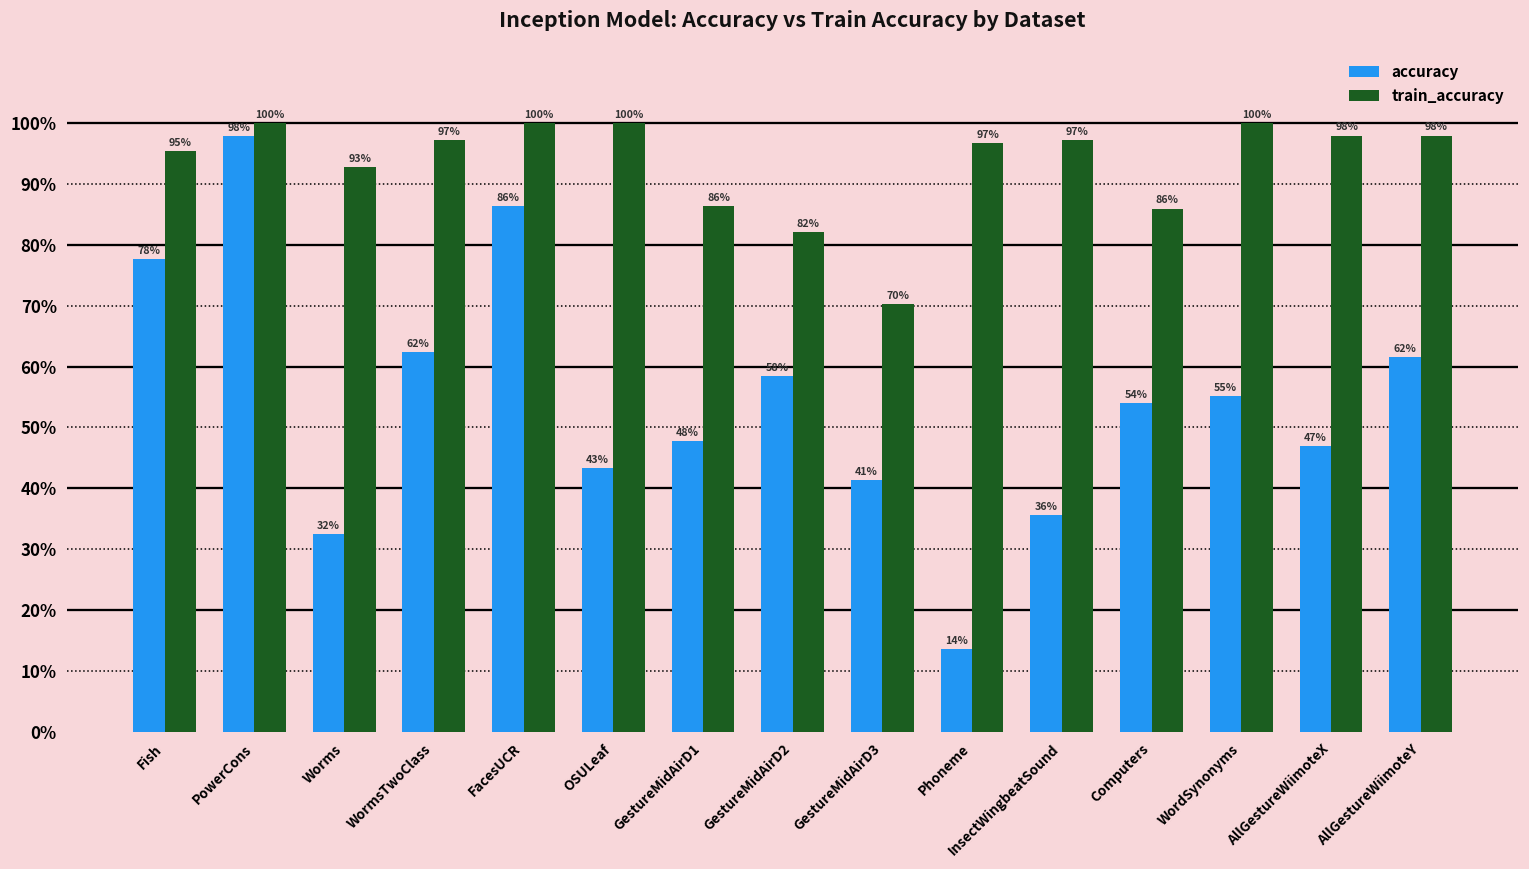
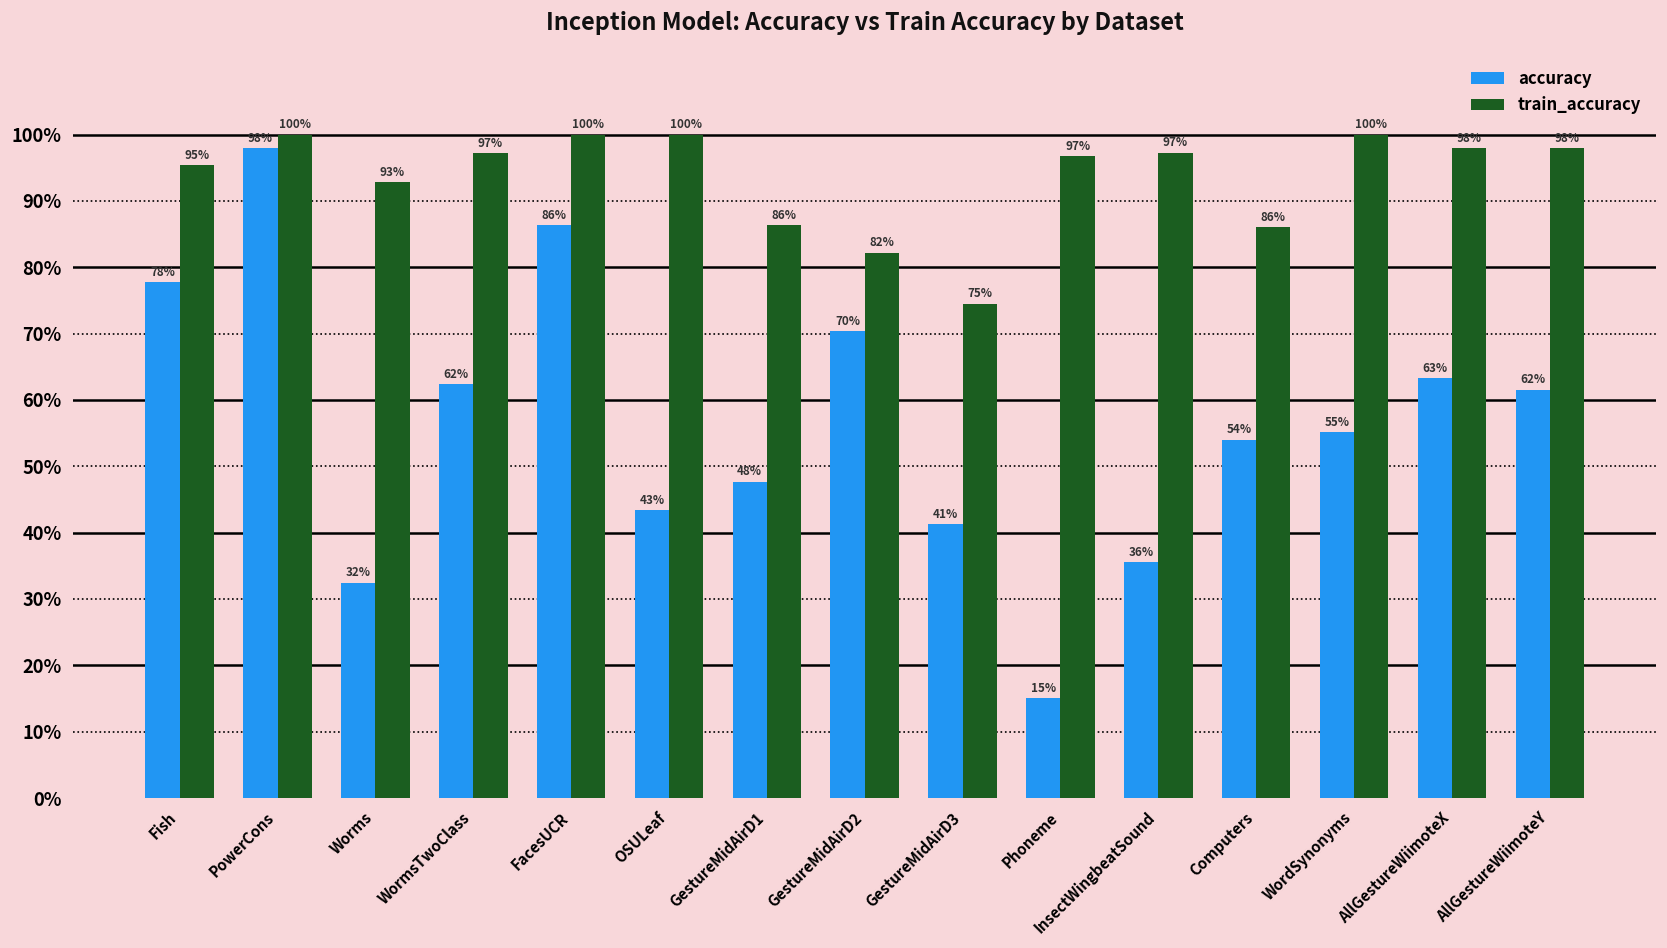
accuracy, GestureMidAirD2: 58% -> 70%
train_accuracy, GestureMidAirD3: 70% -> 75%
accuracy, Phoneme: 14% -> 15%
accuracy, AllGestureWiimoteX: 47% -> 63%
